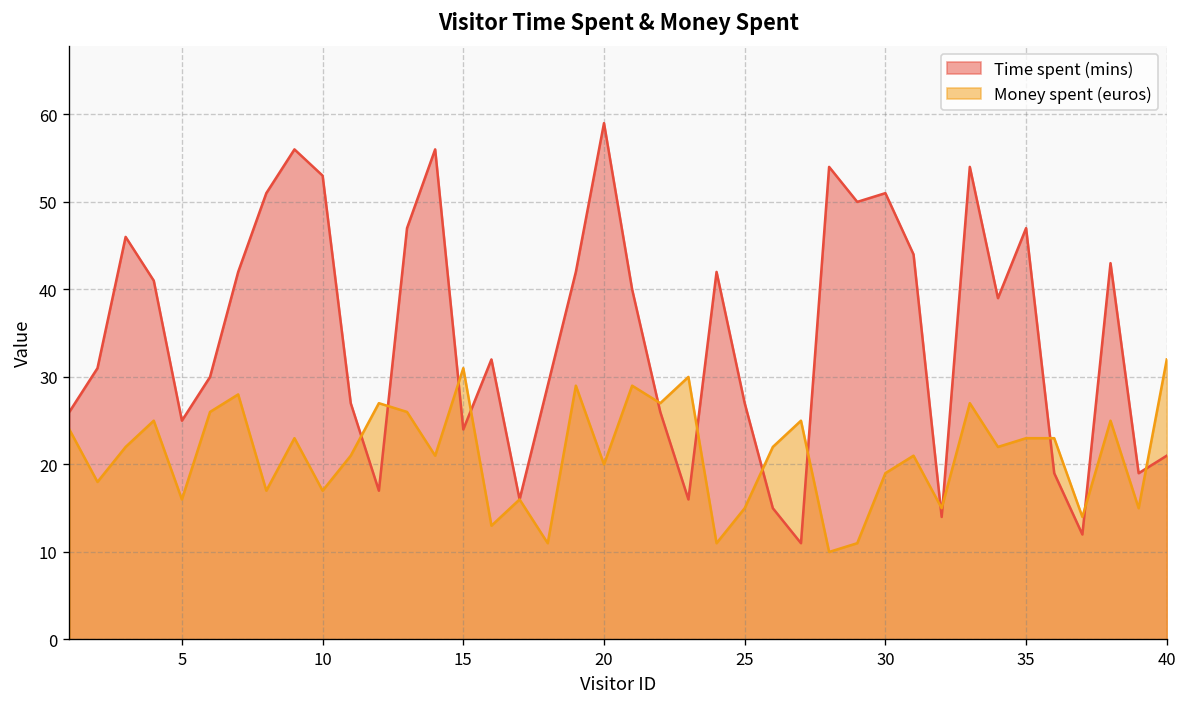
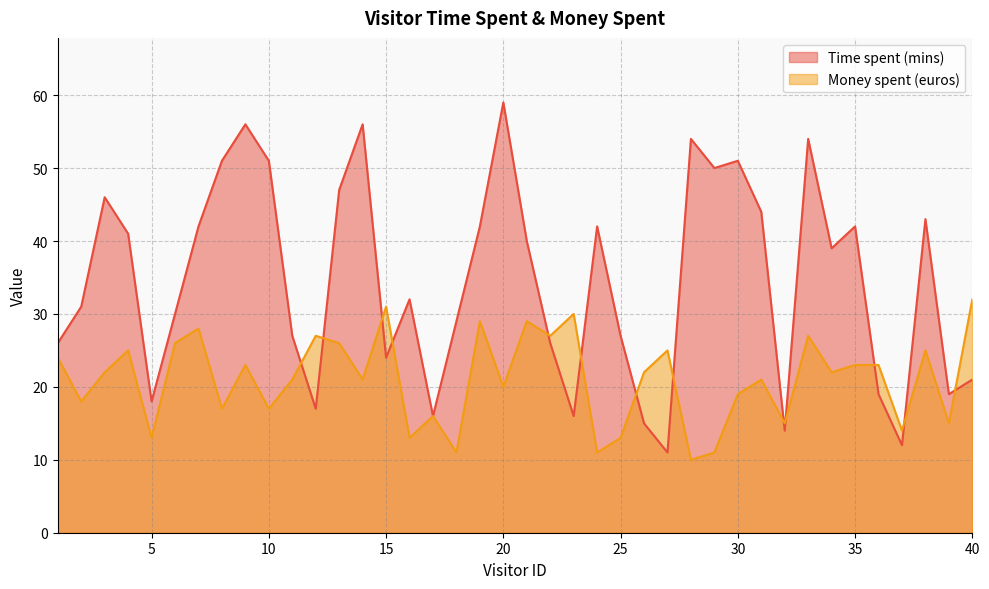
Time spent (mins), 5: 25 -> 18
Money spent (euros), 5: 16 -> 13
Time spent (mins), 10: 53 -> 51
Money spent (euros), 25: 15 -> 13
Time spent (mins), 35: 47 -> 42
